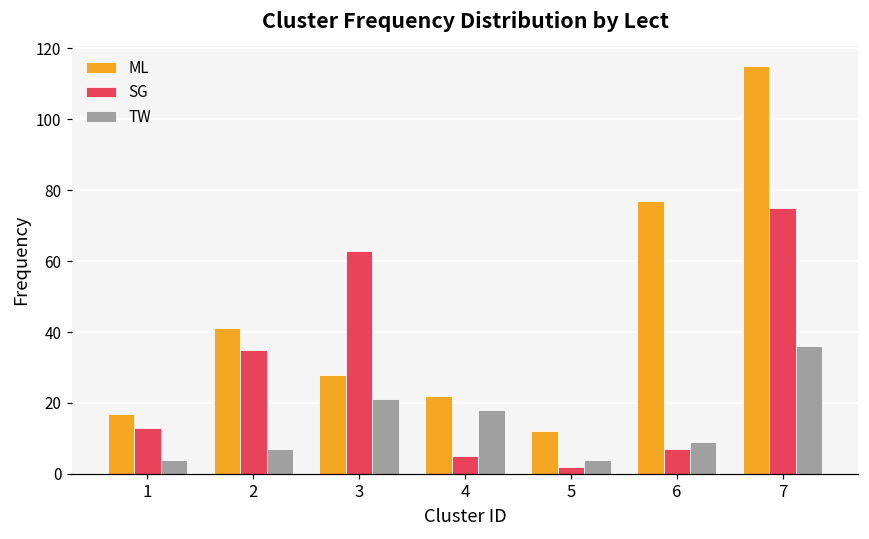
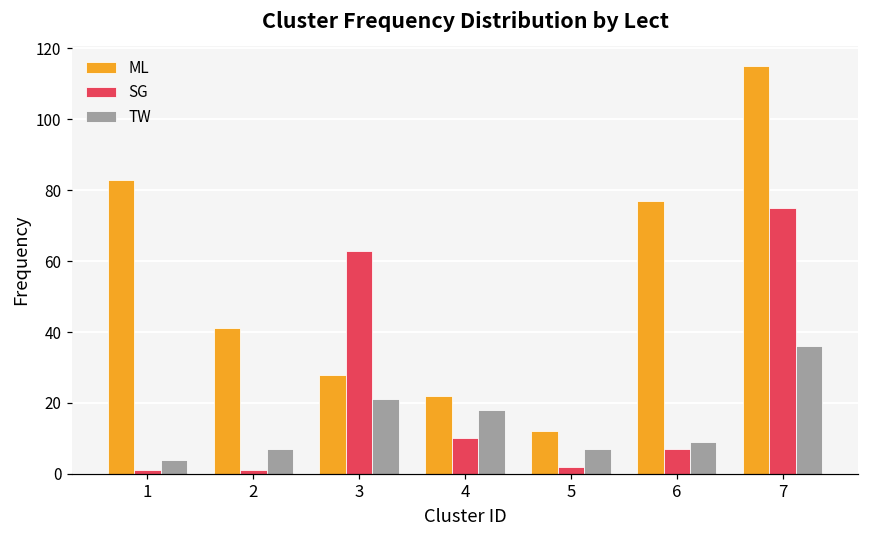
ML, 1: 17 -> 83
SG, 1: 13 -> 1
SG, 2: 35 -> 1
SG, 4: 5 -> 10
TW, 5: 4 -> 7
